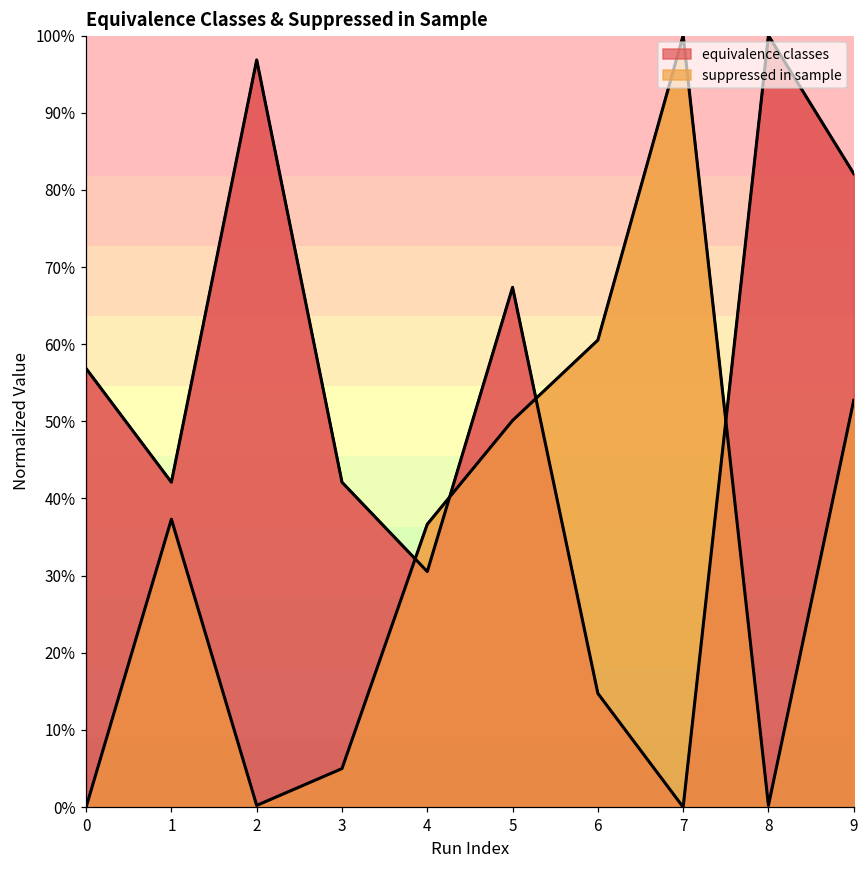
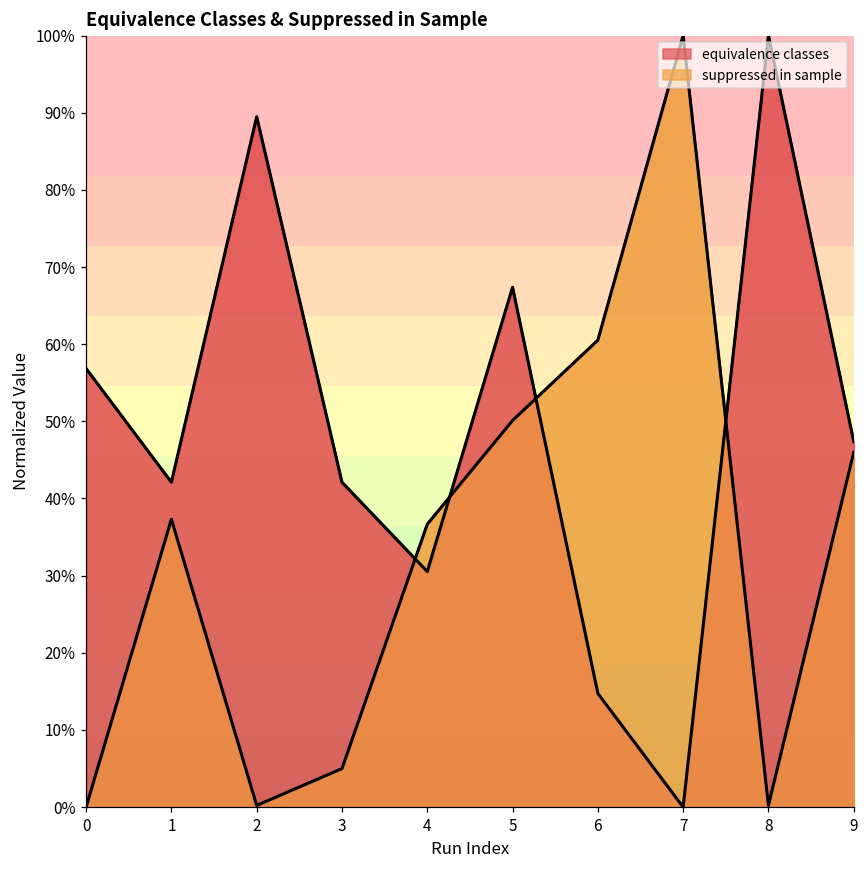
equivalence classes, 2: 97% -> 89%
equivalence classes, 9: 82% -> 47%
suppressed in sample, 9: 53% -> 46%
